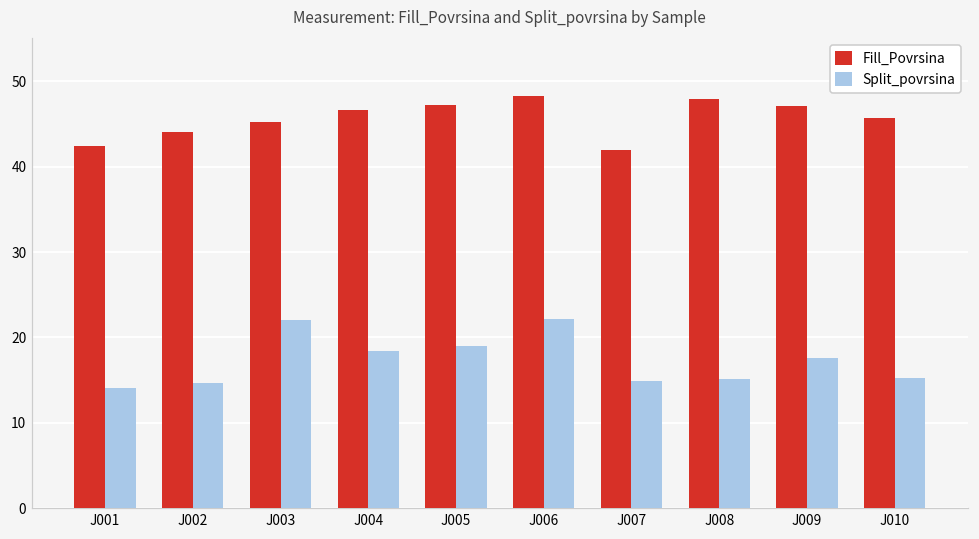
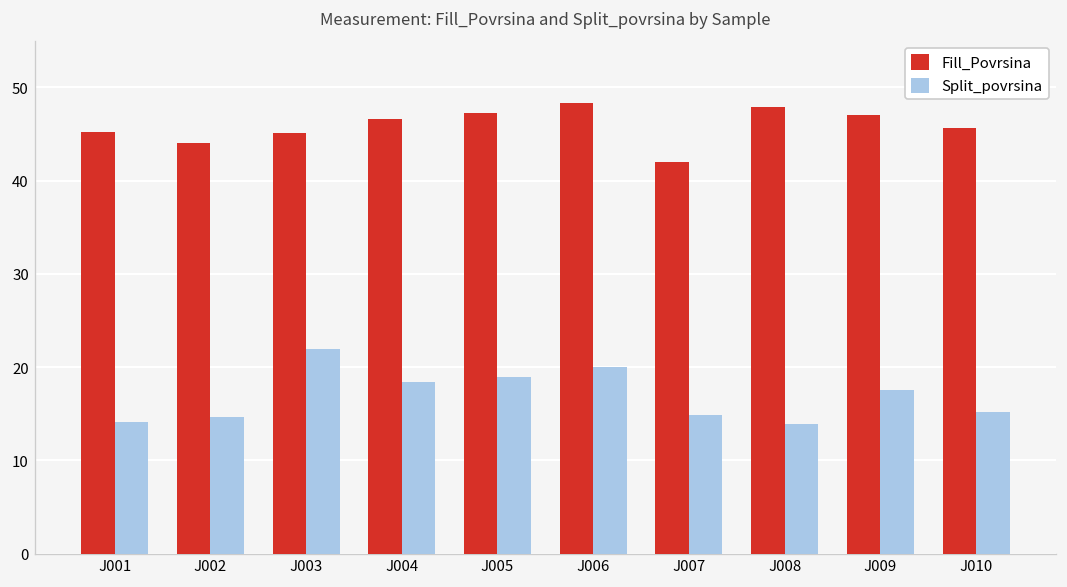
Fill_Povrsina, J001: 42 -> 45
Split_povrsina, J006: 22 -> 20
Split_povrsina, J008: 15 -> 14
